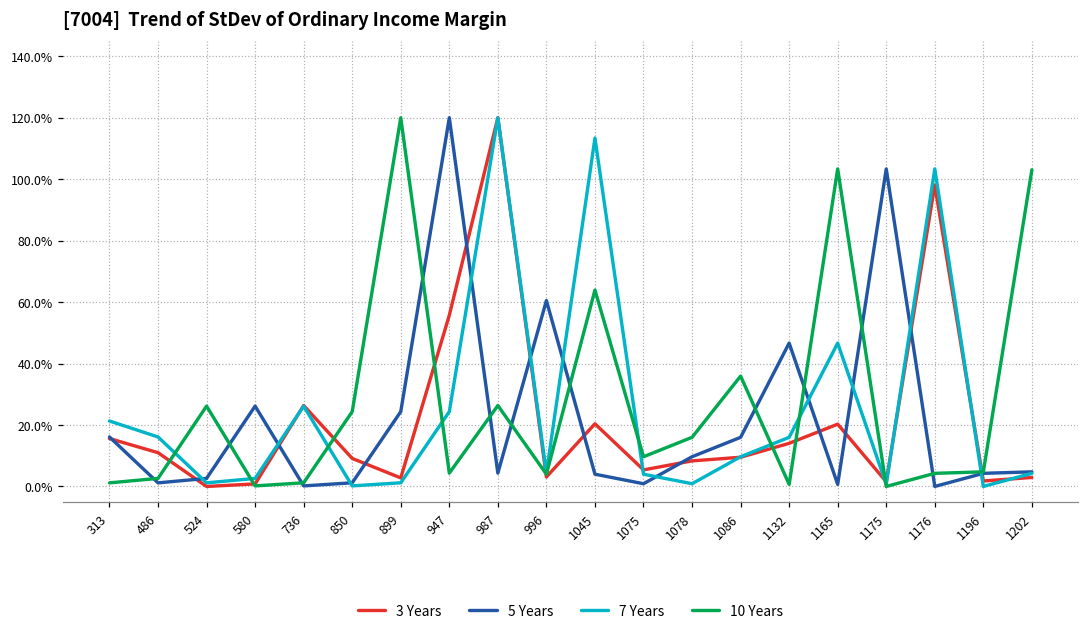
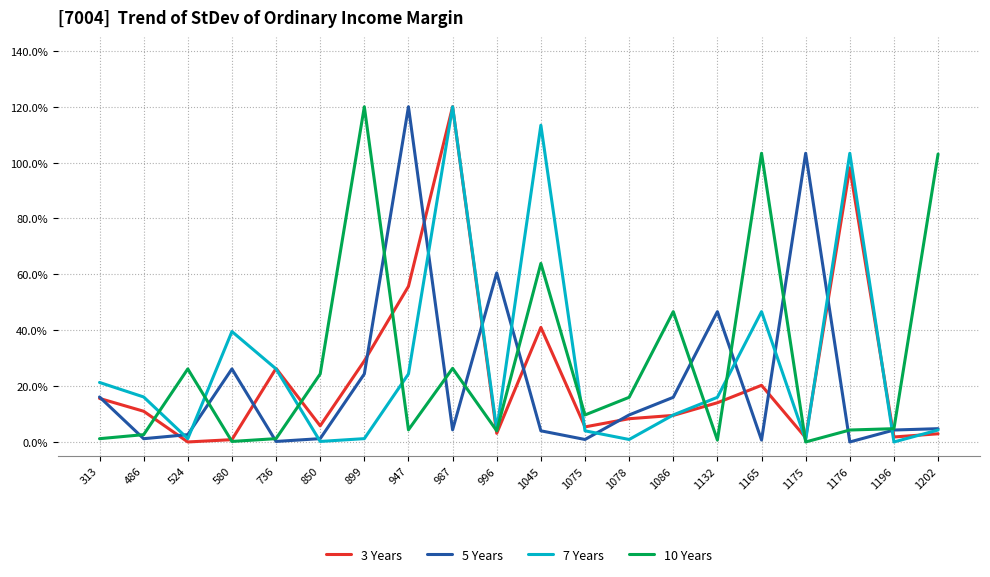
7 Years, 580: 3% -> 40%
3 Years, 850: 9% -> 6%
3 Years, 899: 3% -> 29%
3 Years, 1045: 20% -> 41%
10 Years, 1086: 36% -> 47%
